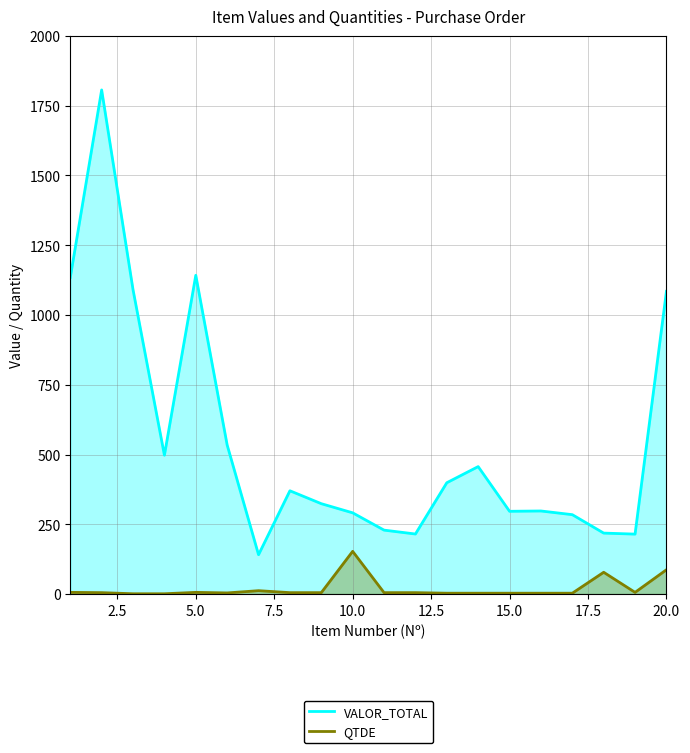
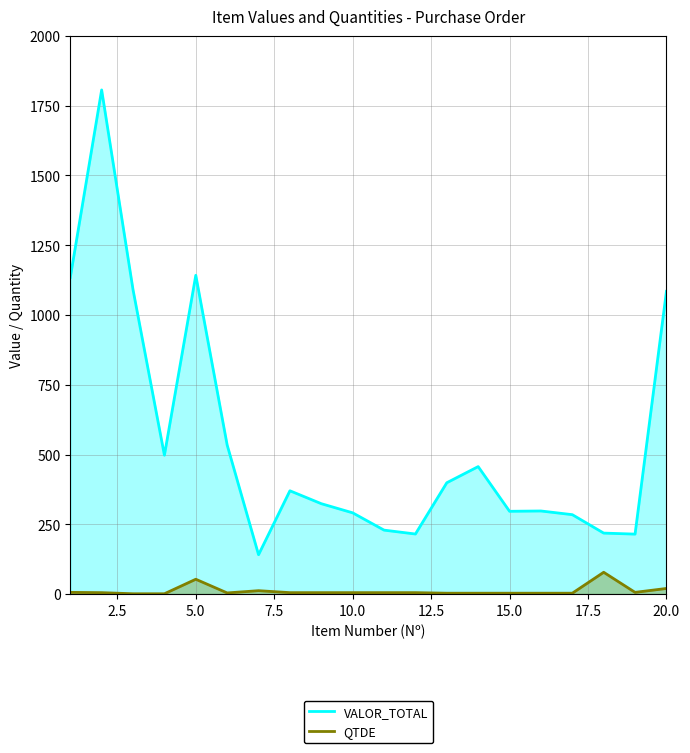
QTDE, 5.0: 10 -> 50
QTDE, 10.0: 150 -> 10
QTDE, 20.0: 90 -> 20
